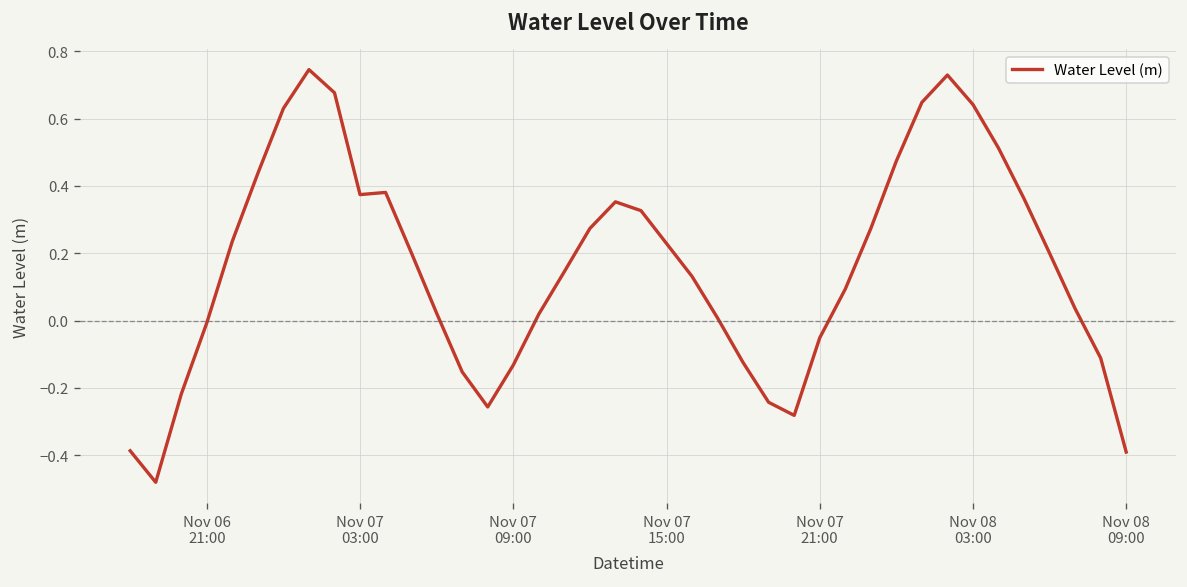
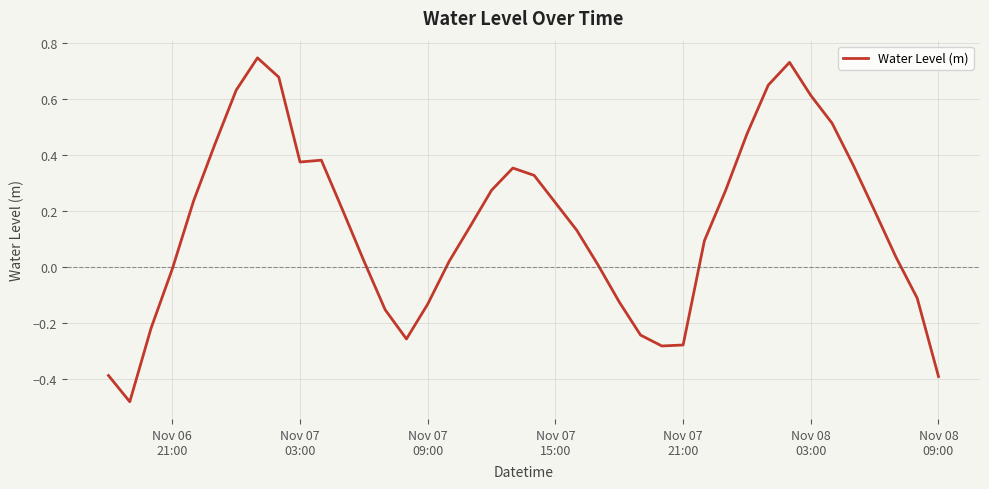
Nov 07 21:00: -0.05 -> -0.28
Nov 08 03:00: 0.64 -> 0.61
